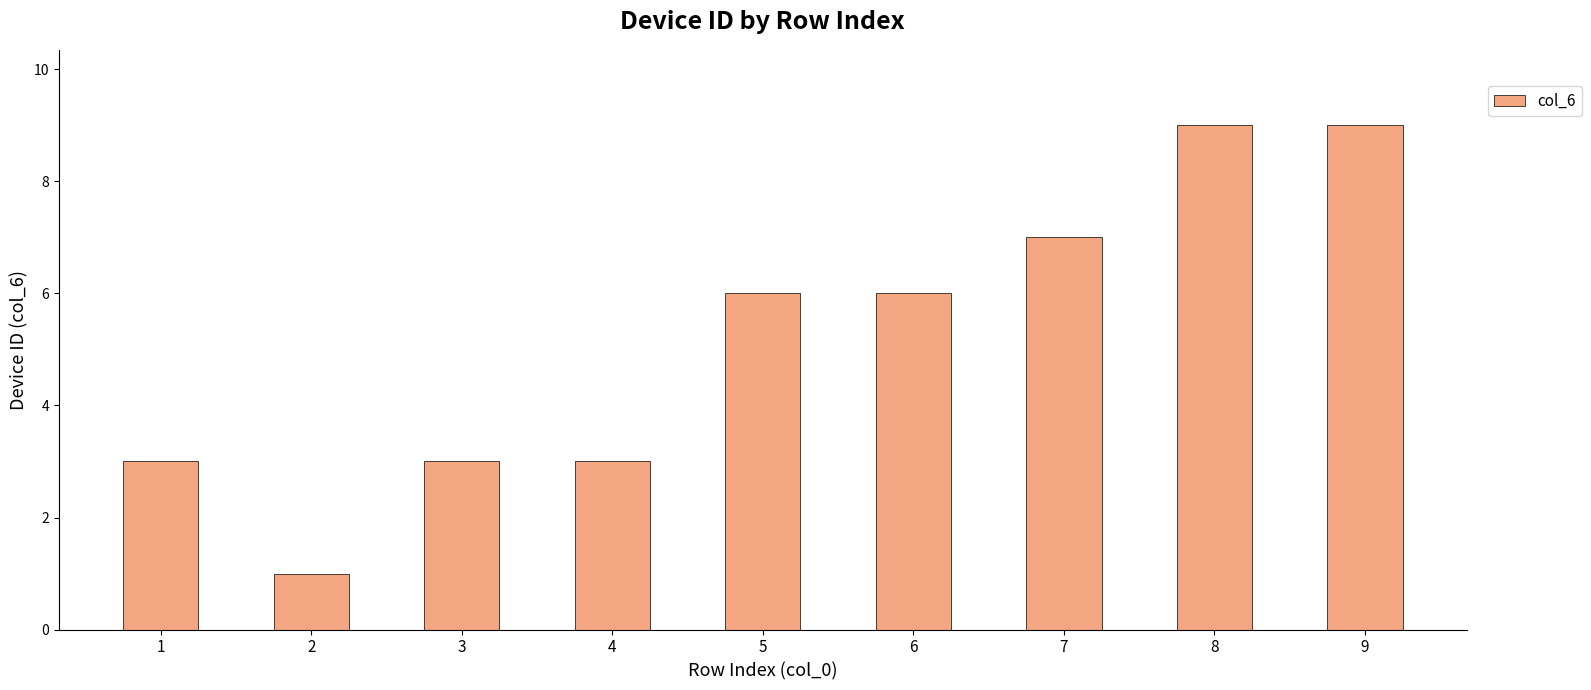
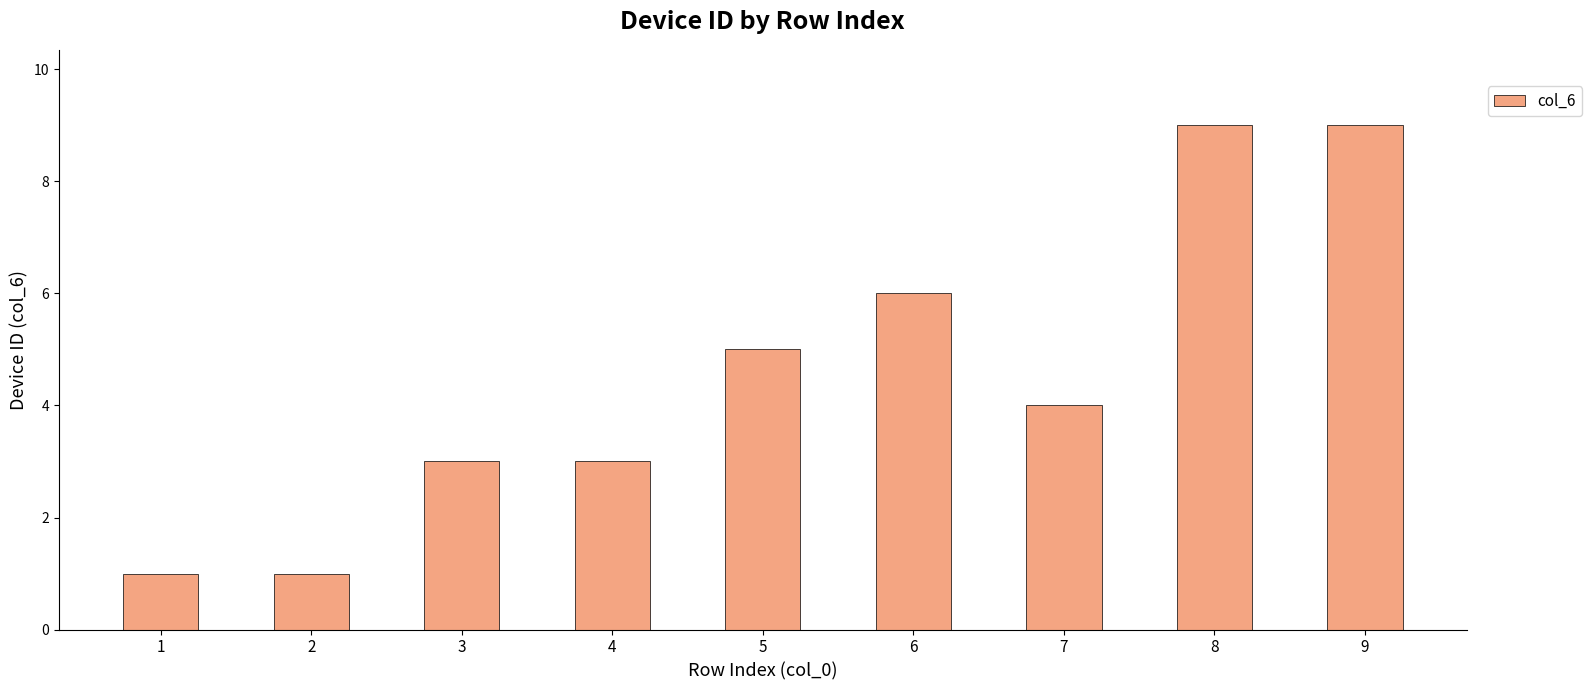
1: 3 -> 1
5: 6 -> 5
7: 7 -> 4
